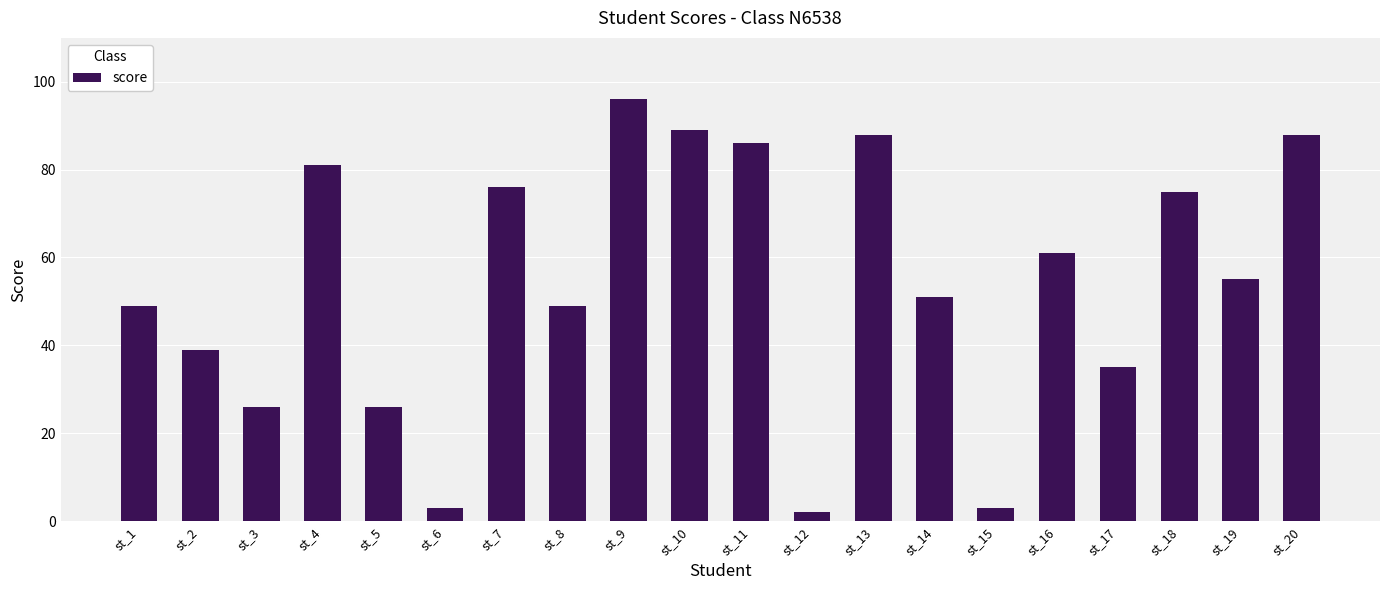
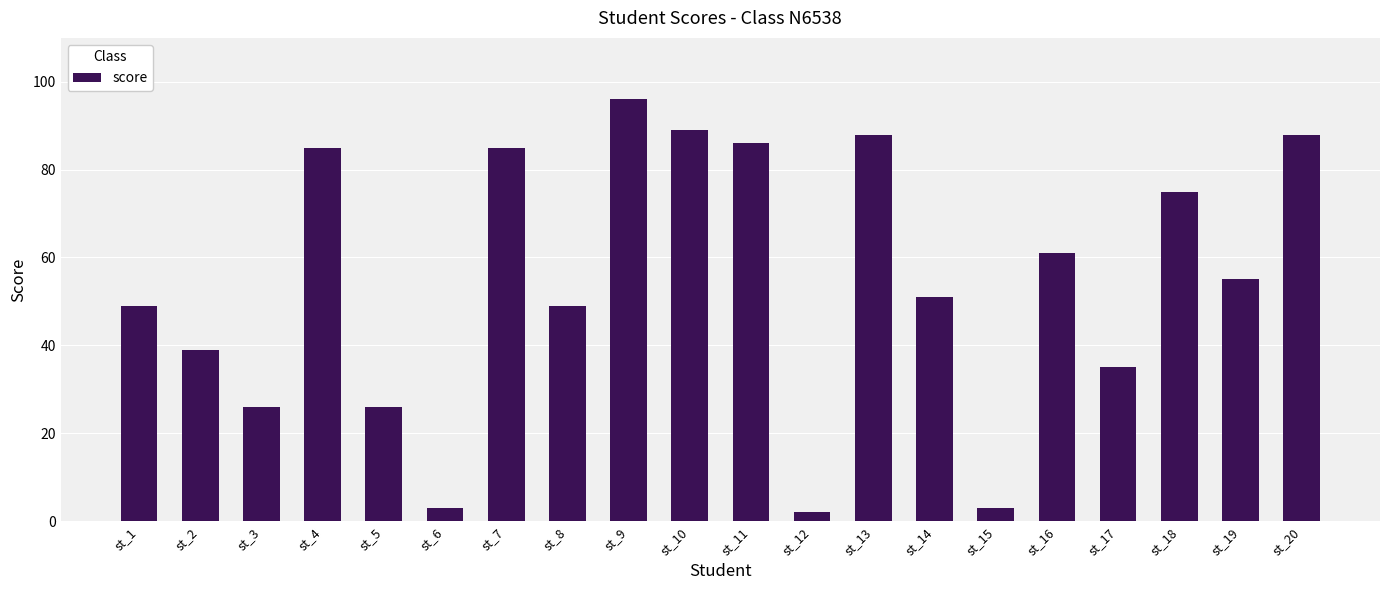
st_4: 81 -> 85
st_7: 76 -> 85
